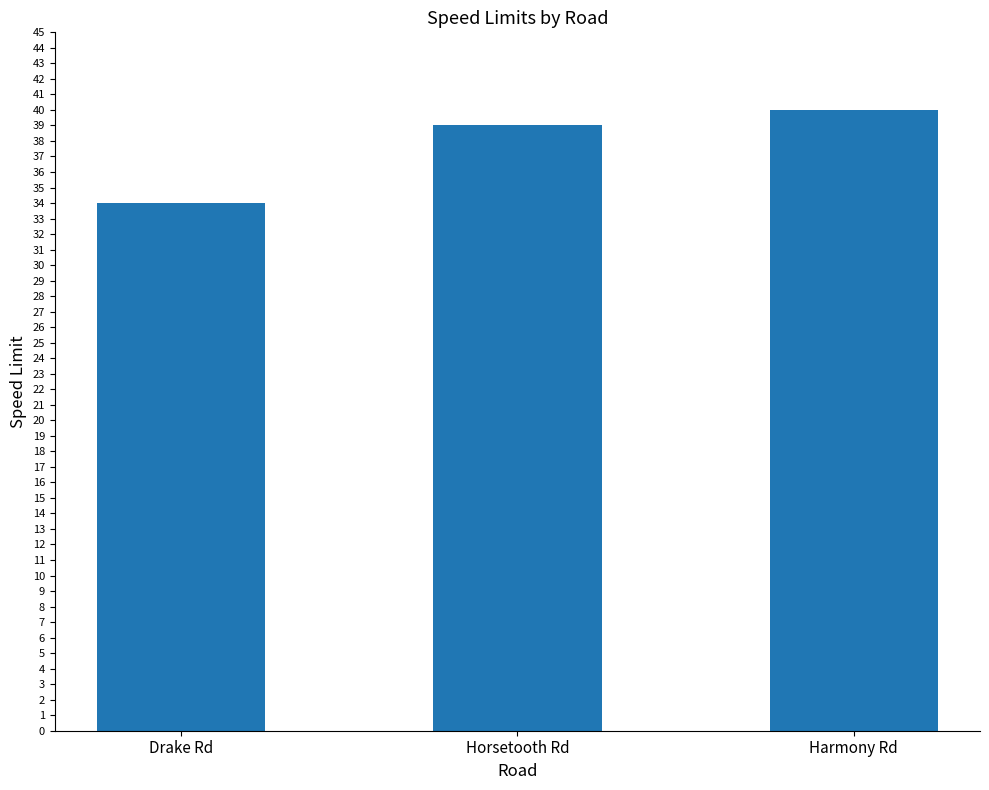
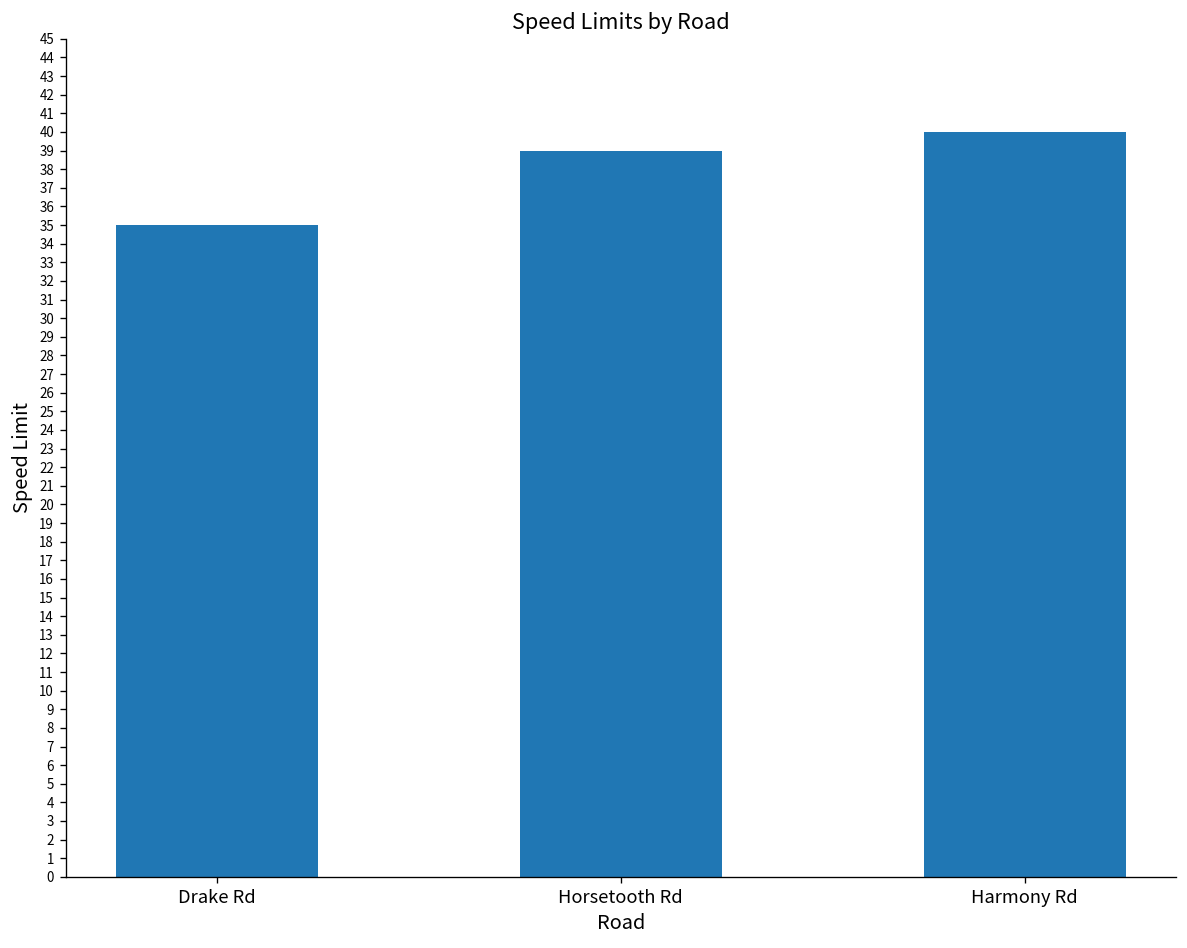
Drake Rd: 34 -> 35
